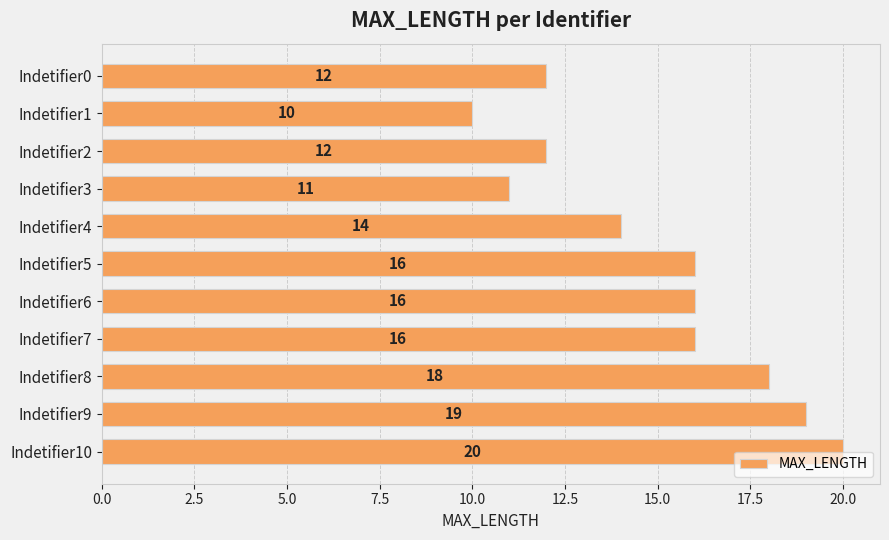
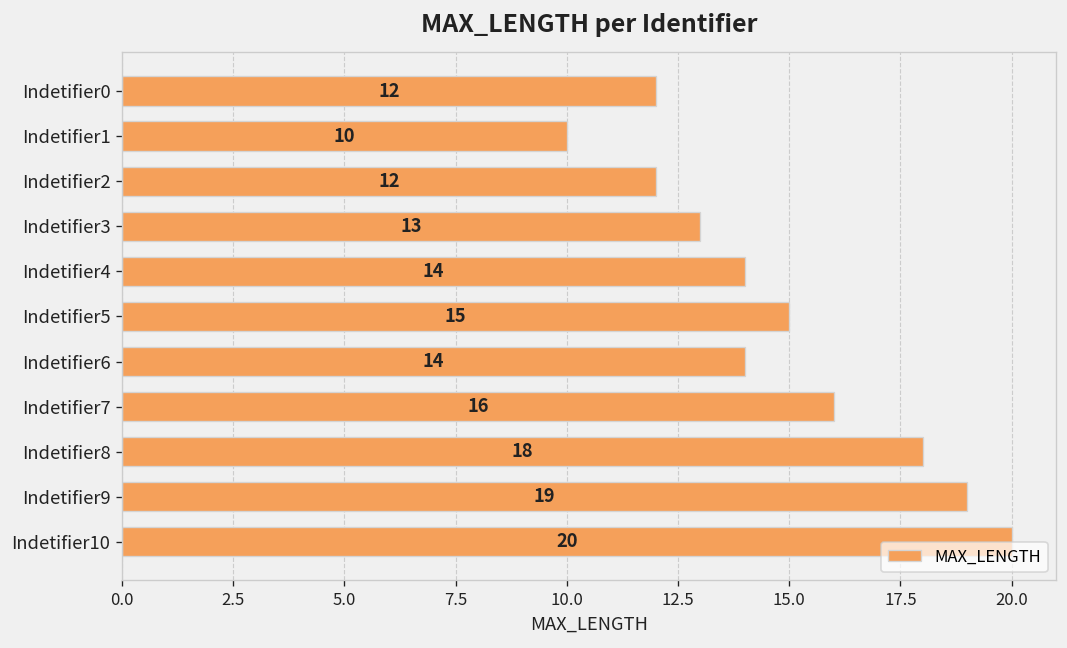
Indetifier3: 11 -> 13
Indetifier5: 16 -> 15
Indetifier6: 16 -> 14
